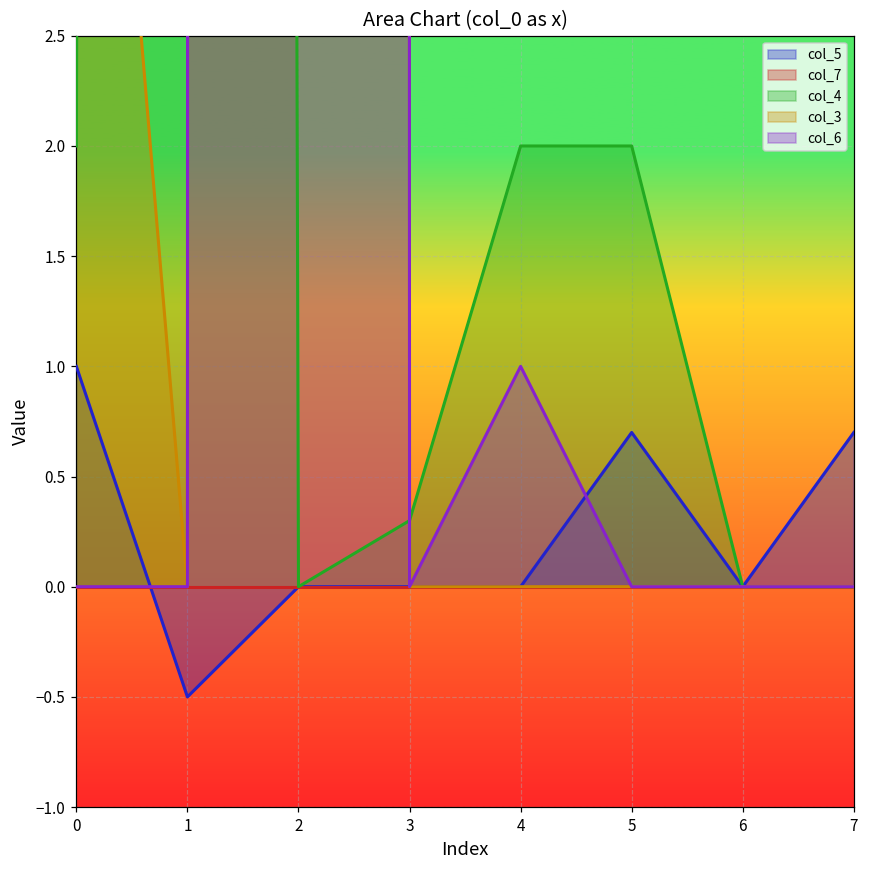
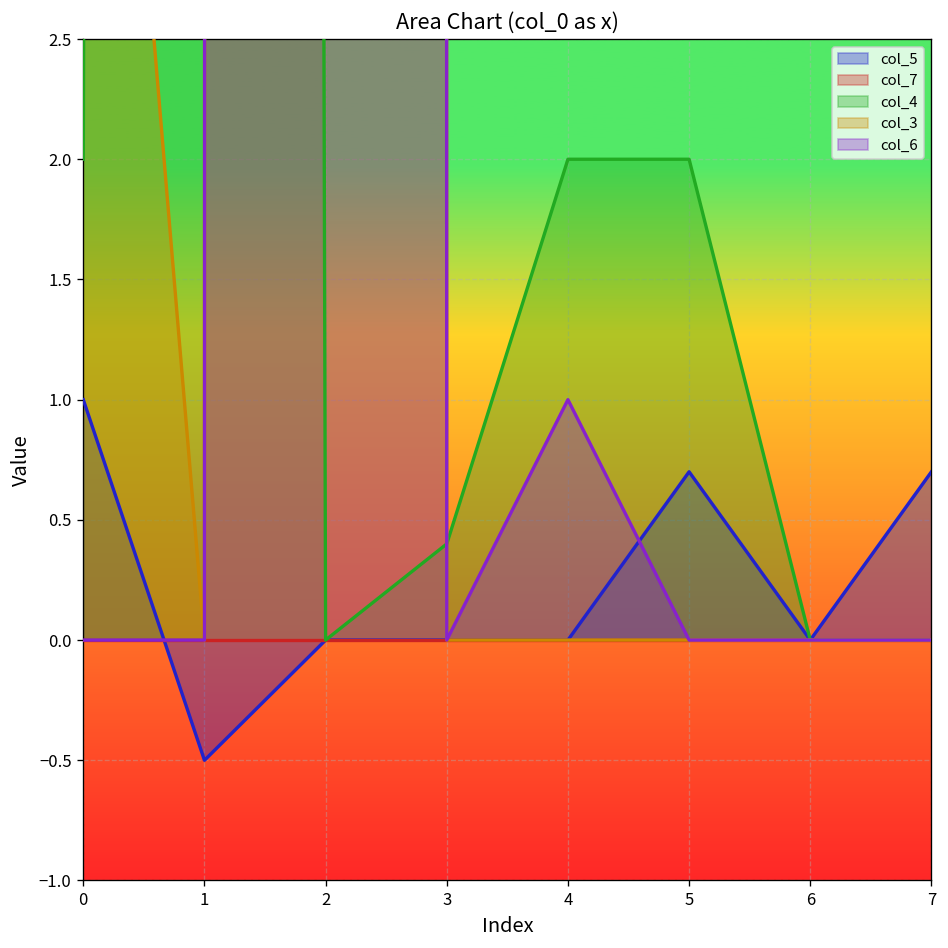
col_4, 3: 0.3 -> 0.4
